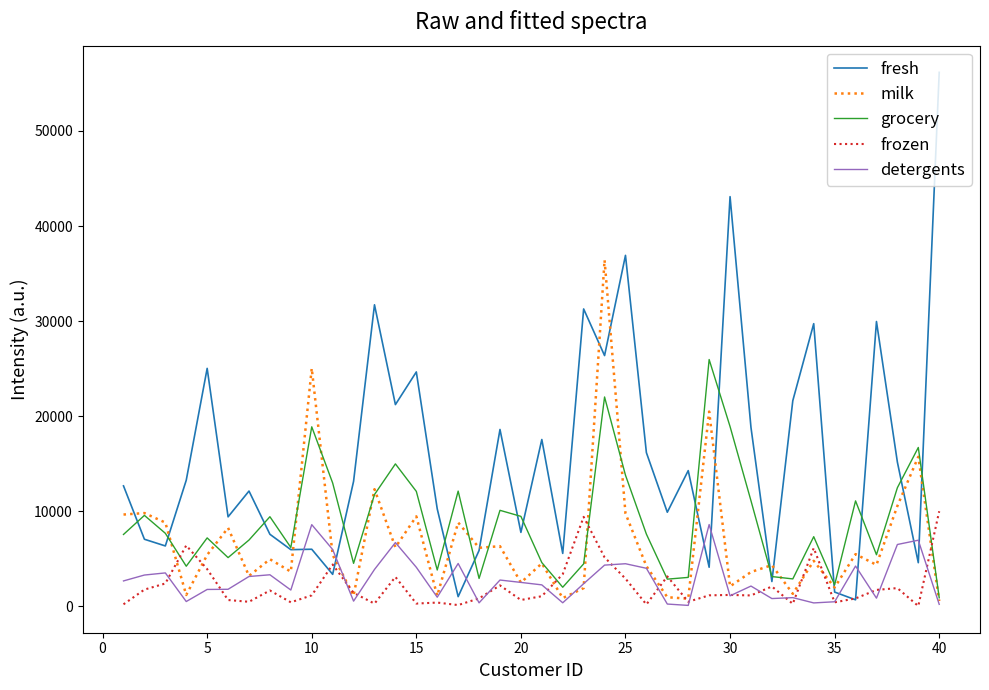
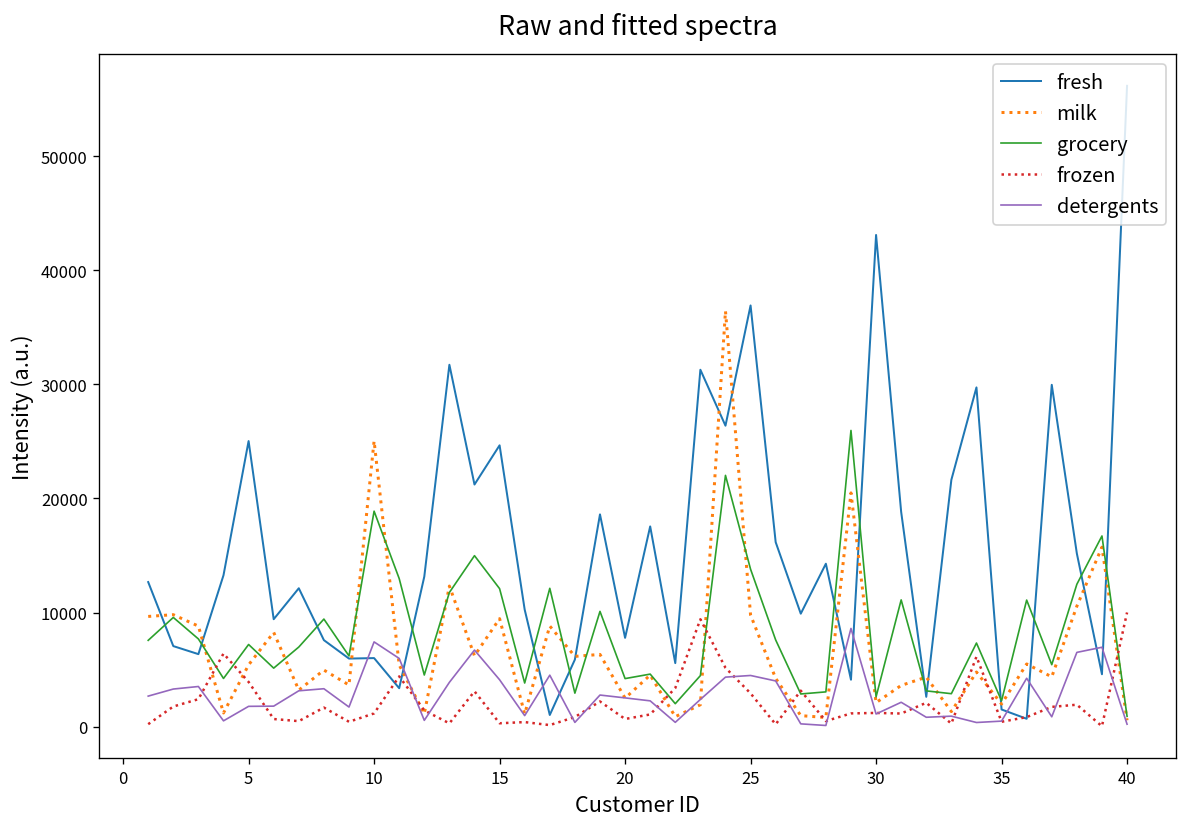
detergents, 10: 9000 -> 7000
grocery, 20: 9000 -> 4000
grocery, 30: 19000 -> 3000
